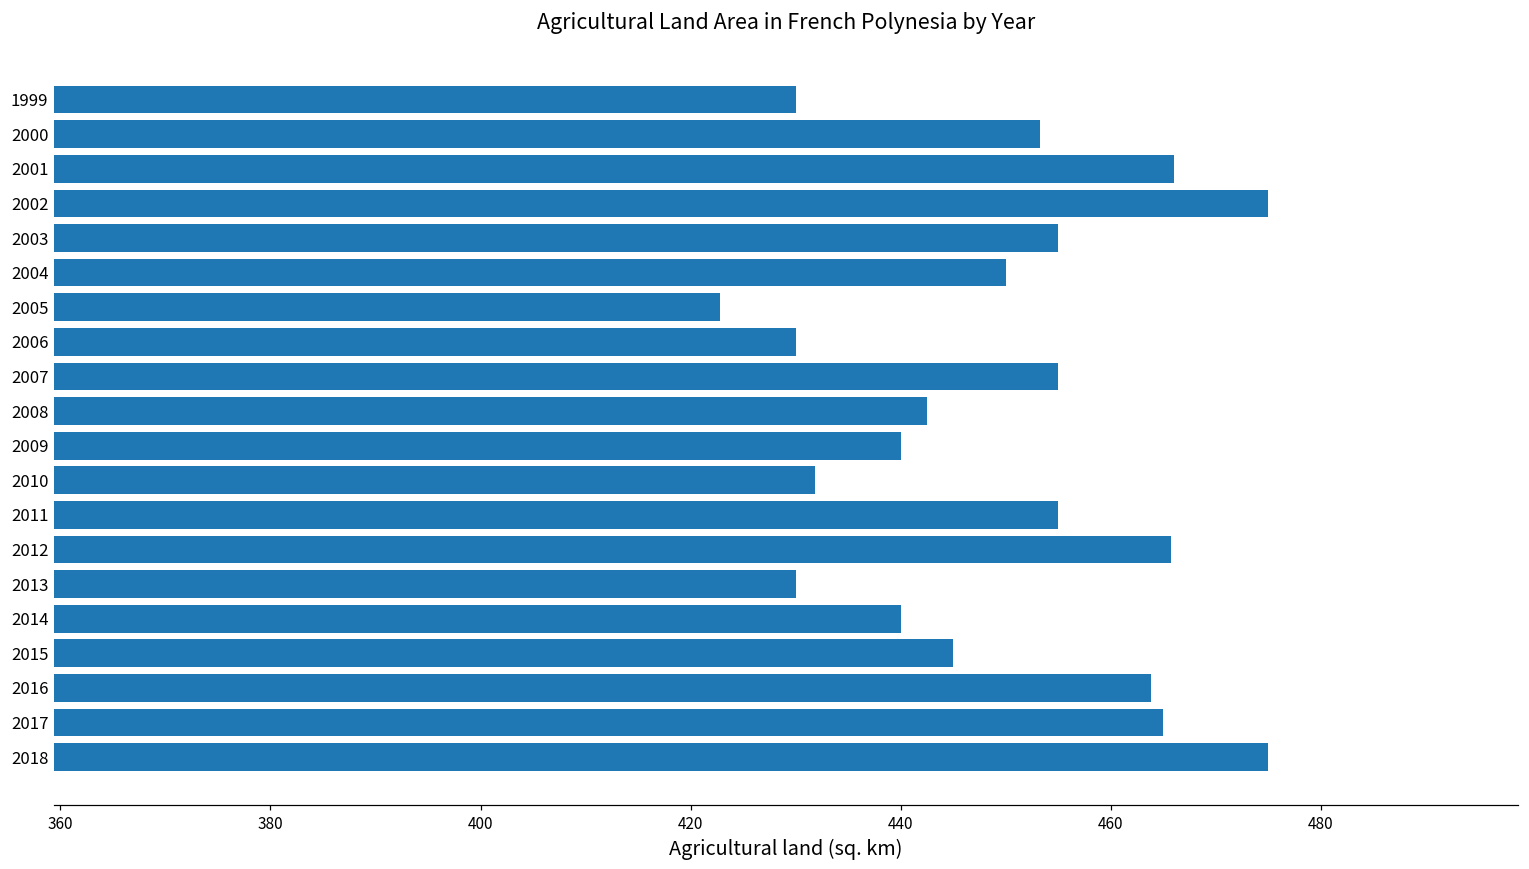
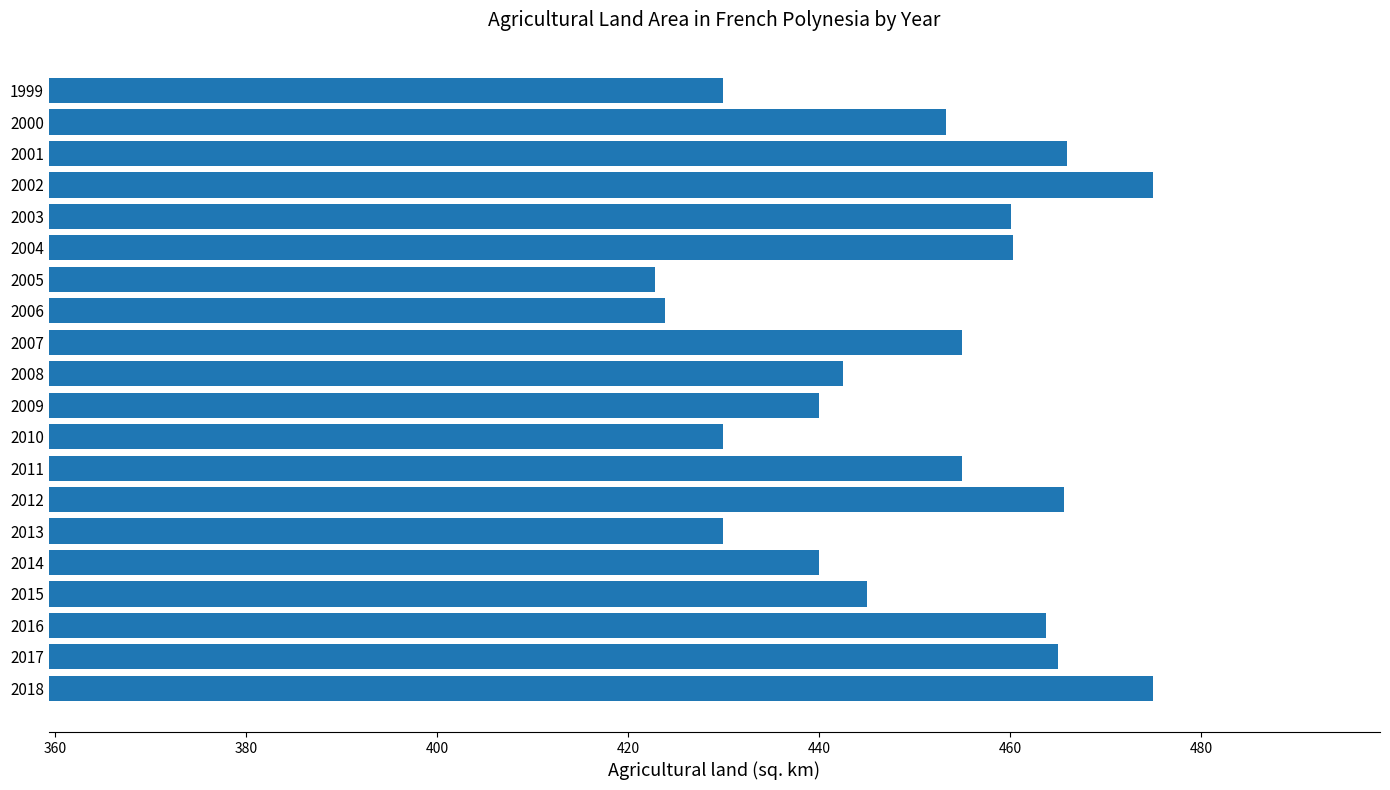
2003: 455 -> 460
2004: 450 -> 460
2006: 430 -> 424
2010: 432 -> 430
